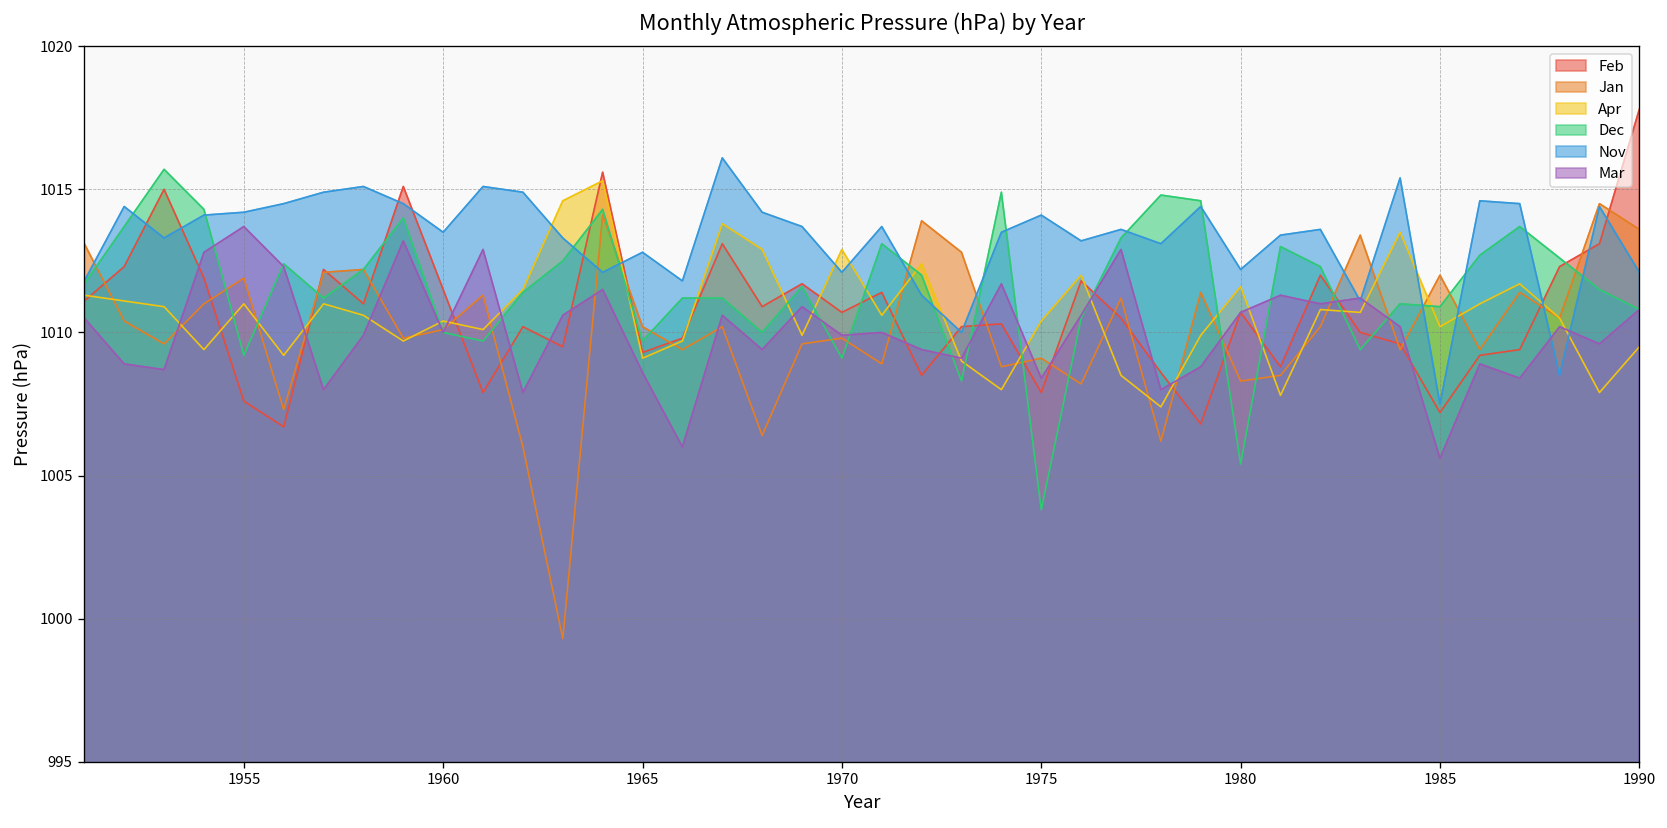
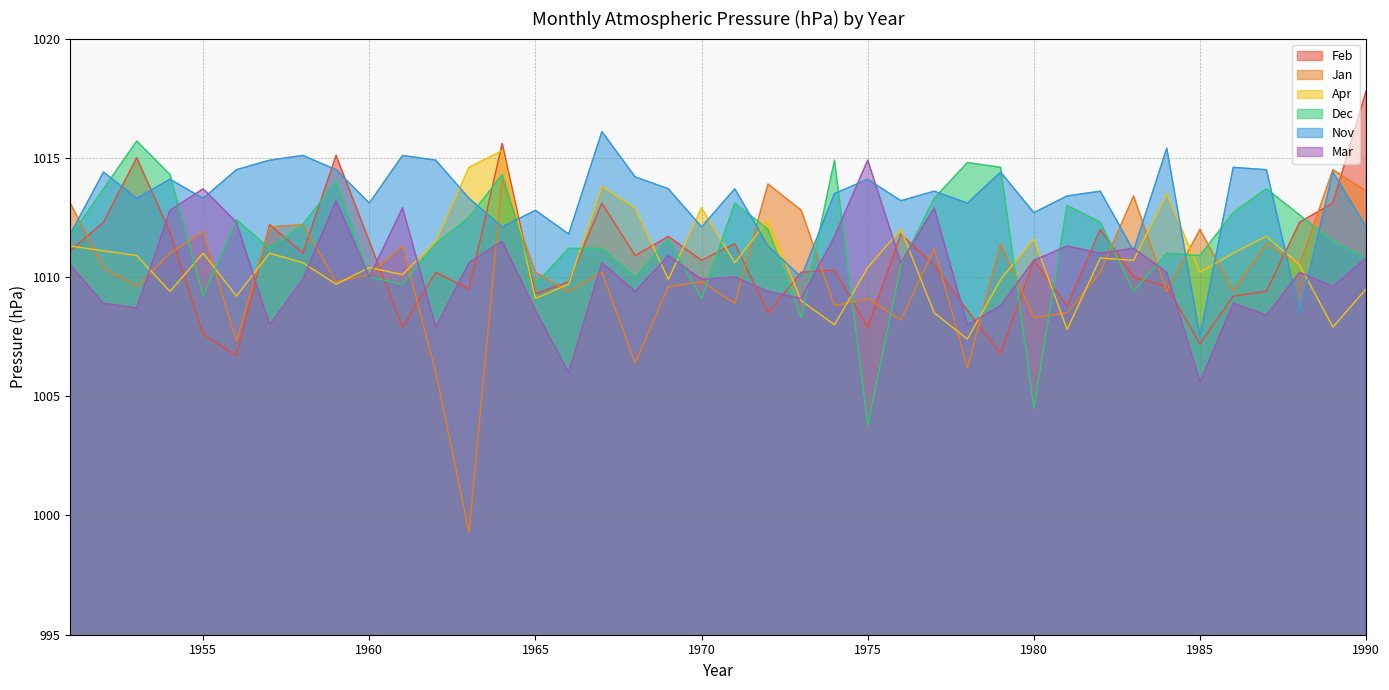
Nov, 1955: 1014.2 -> 1013.3
Nov, 1960: 1013.5 -> 1013.1
Mar, 1975: 1008.4 -> 1014.9
Dec, 1980: 1005.4 -> 1004.5
Nov, 1980: 1012.2 -> 1012.7
